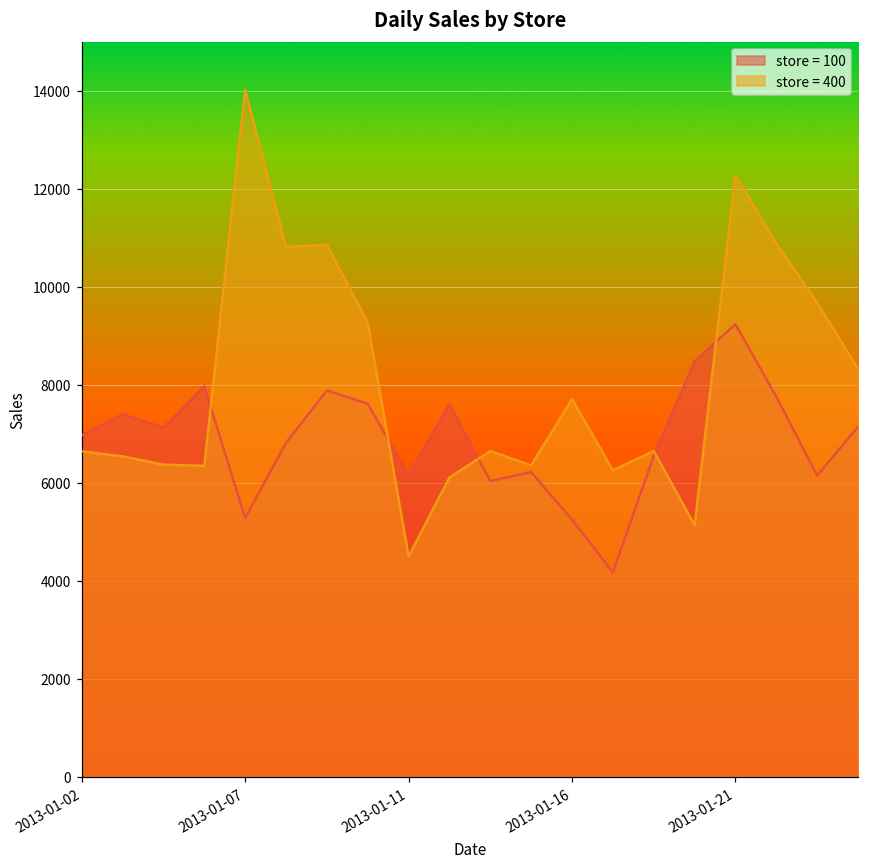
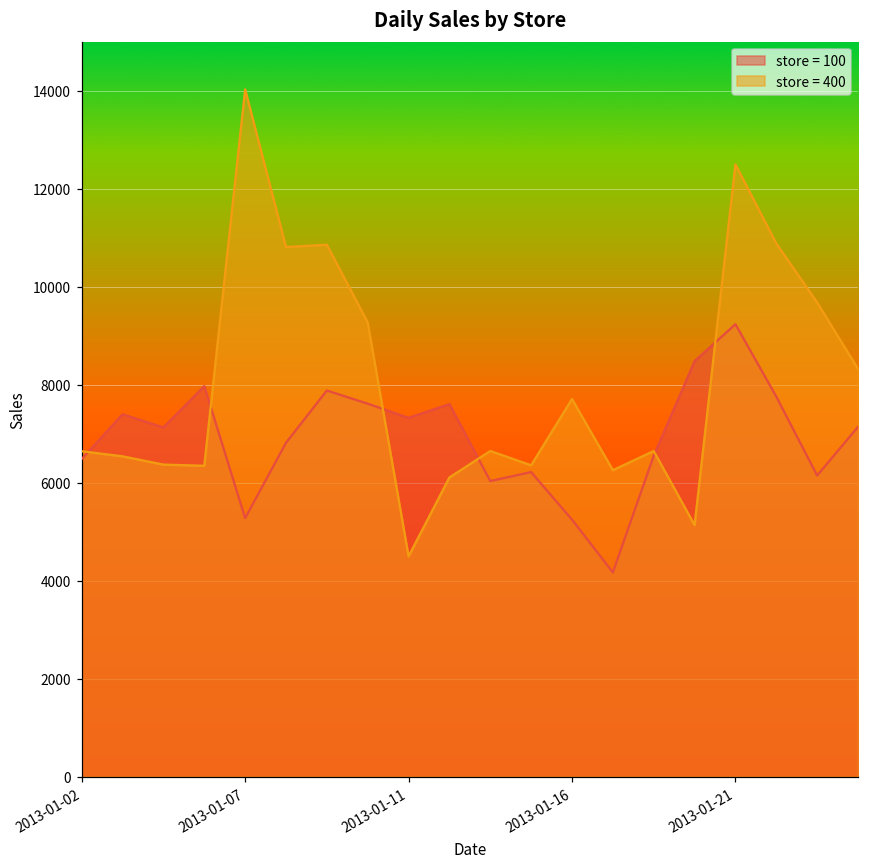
store = 100, 2013-01-02: 7000 -> 6500
store = 100, 2013-01-11: 6200 -> 7300
store = 400, 2013-01-21: 12300 -> 12500
